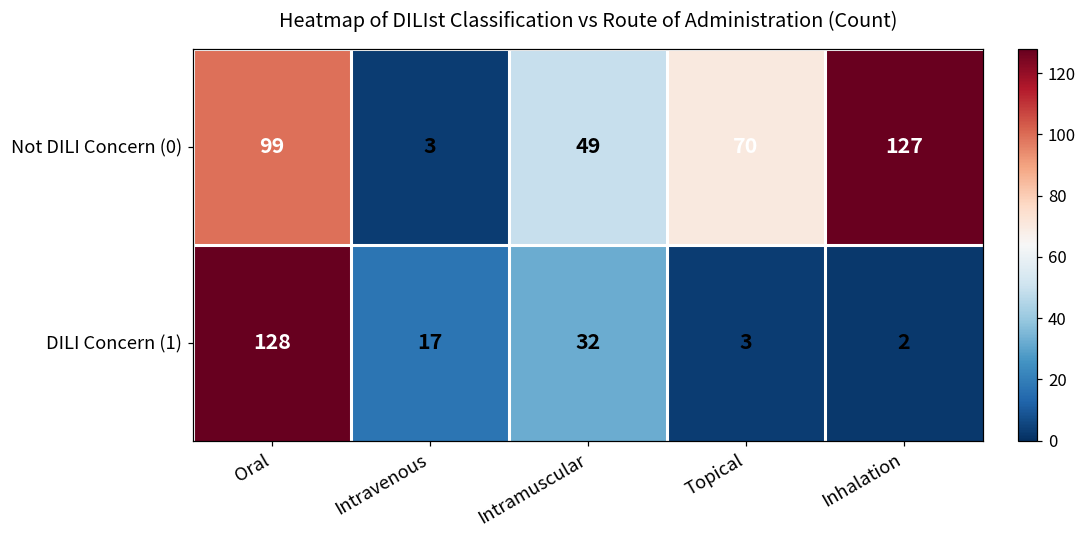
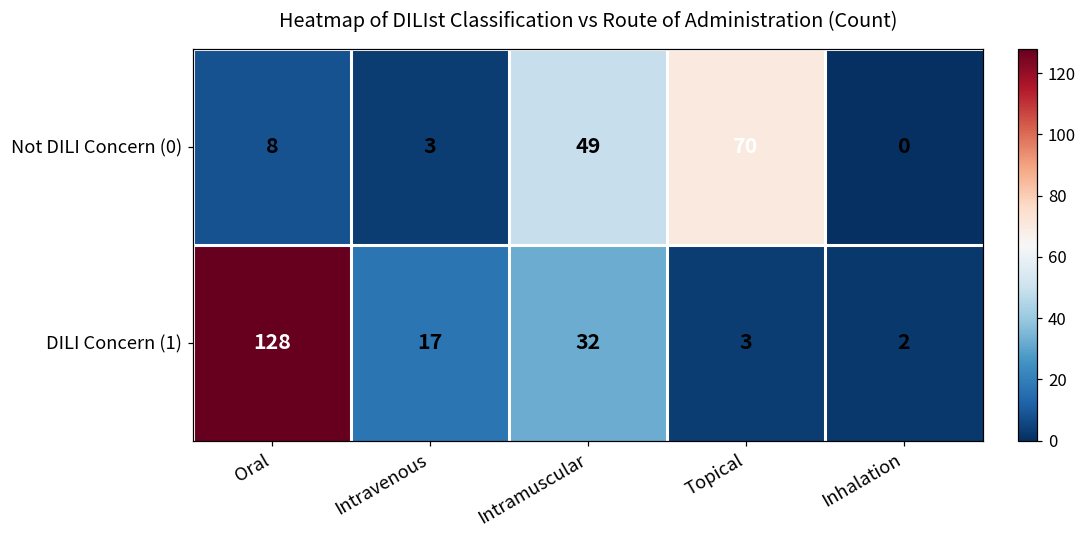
Not DILI Concern (0), Oral: 99 -> 8
Not DILI Concern (0), Inhalation: 127 -> 0
